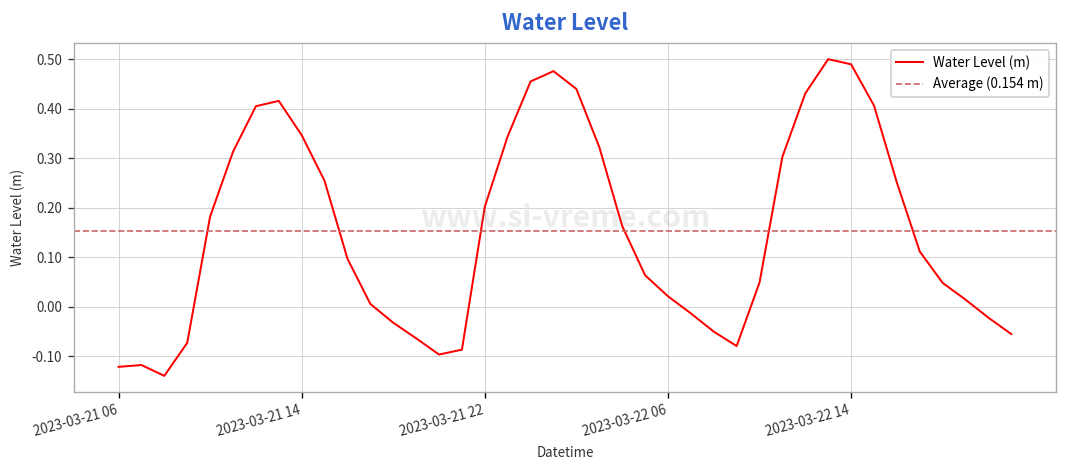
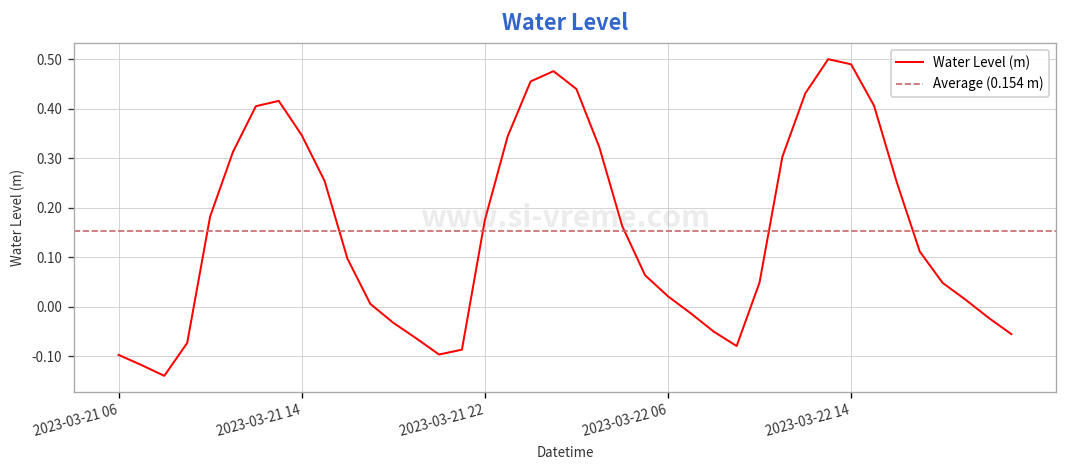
2023-03-21 06: -0.12 -> -0.10
2023-03-21 22: 0.20 -> 0.17
